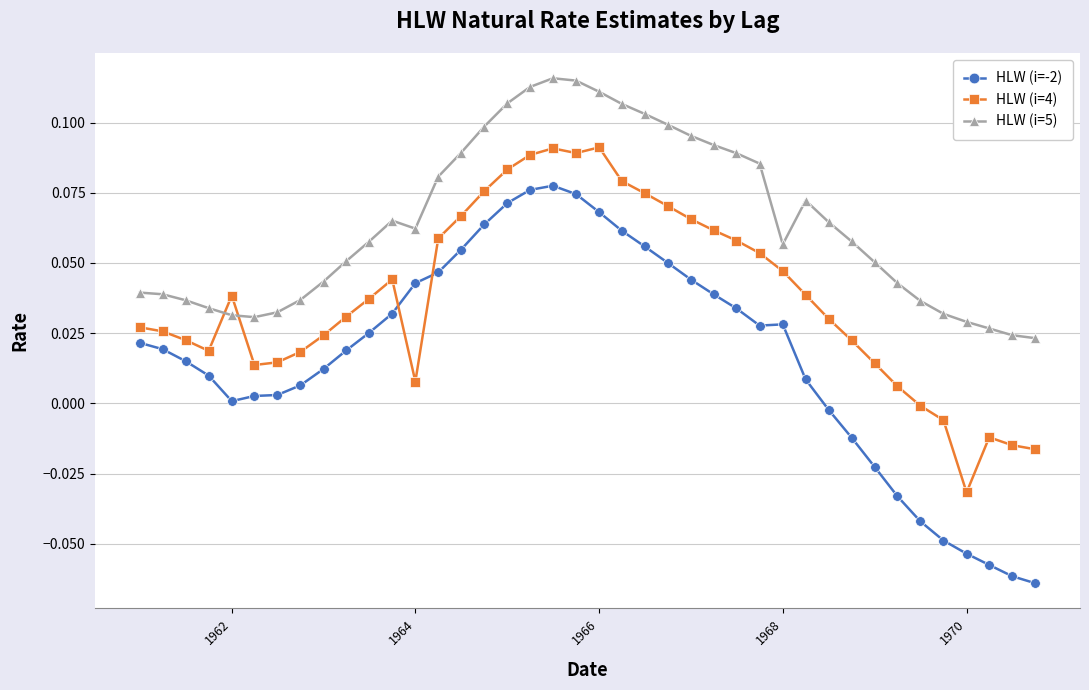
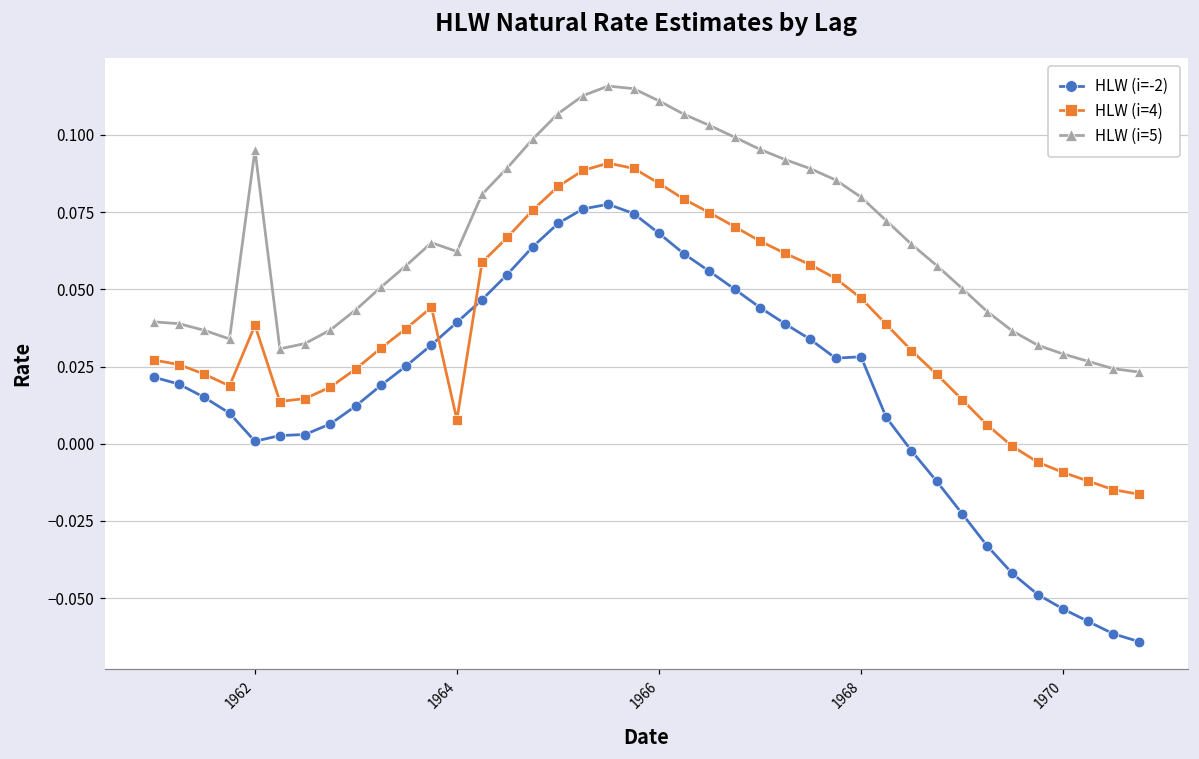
HLW (i=5), 1962: 0.031 -> 0.095
HLW (i=-2), 1964: 0.043 -> 0.039
HLW (i=4), 1966: 0.091 -> 0.084
HLW (i=5), 1968: 0.057 -> 0.080
HLW (i=4), 1970: -0.032 -> -0.009
